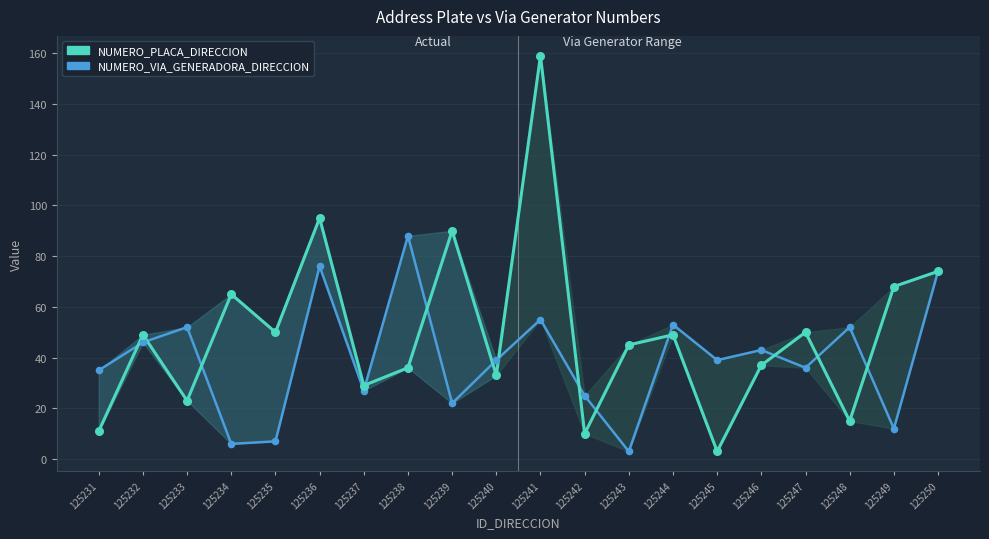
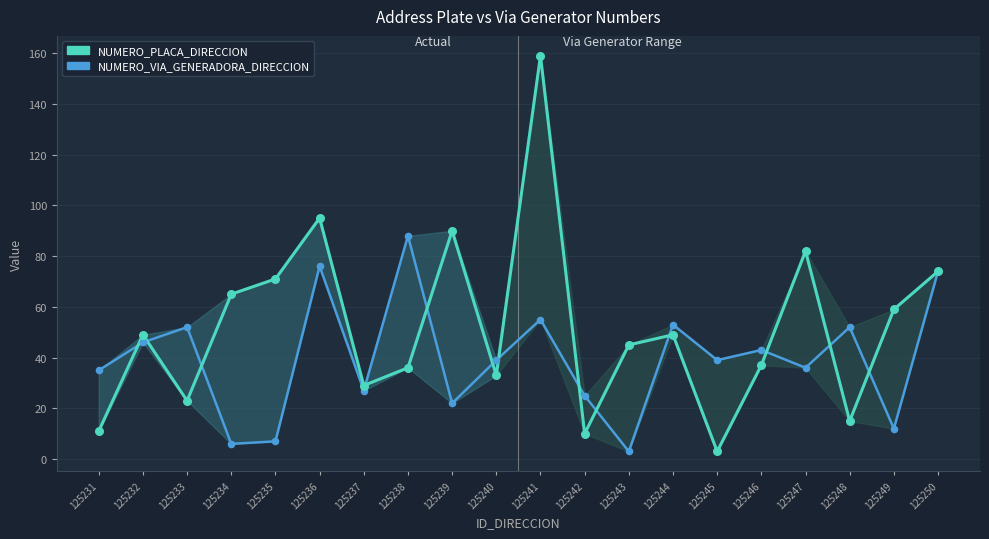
NUMERO_PLACA_DIRECCION, 125235: 50 -> 71
NUMERO_PLACA_DIRECCION, 125247: 50 -> 82
NUMERO_PLACA_DIRECCION, 125249: 68 -> 59
